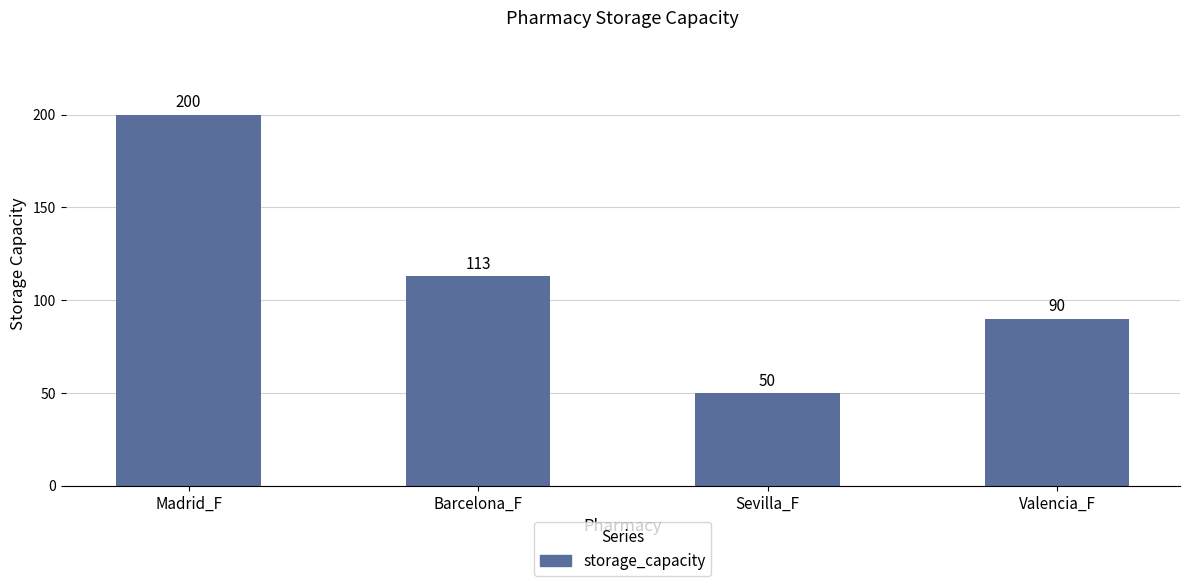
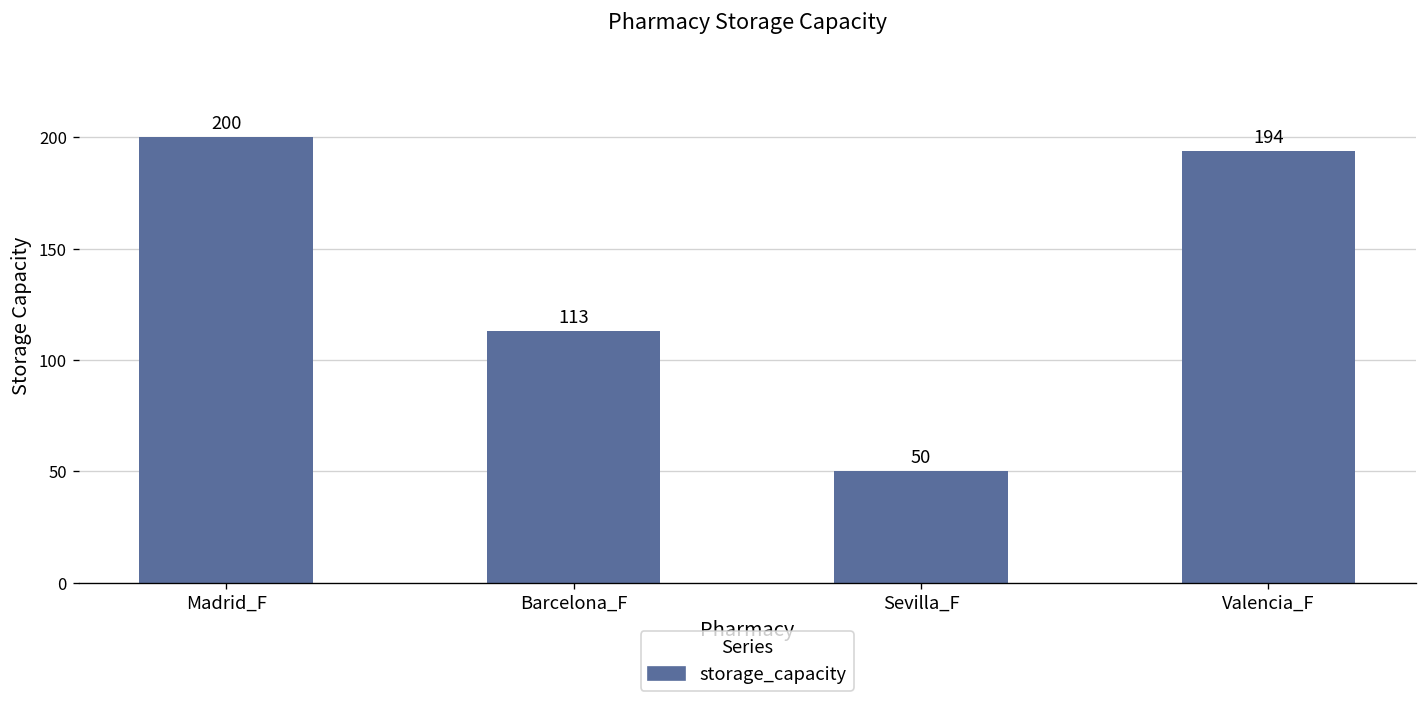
Valencia_F: 90 -> 194
